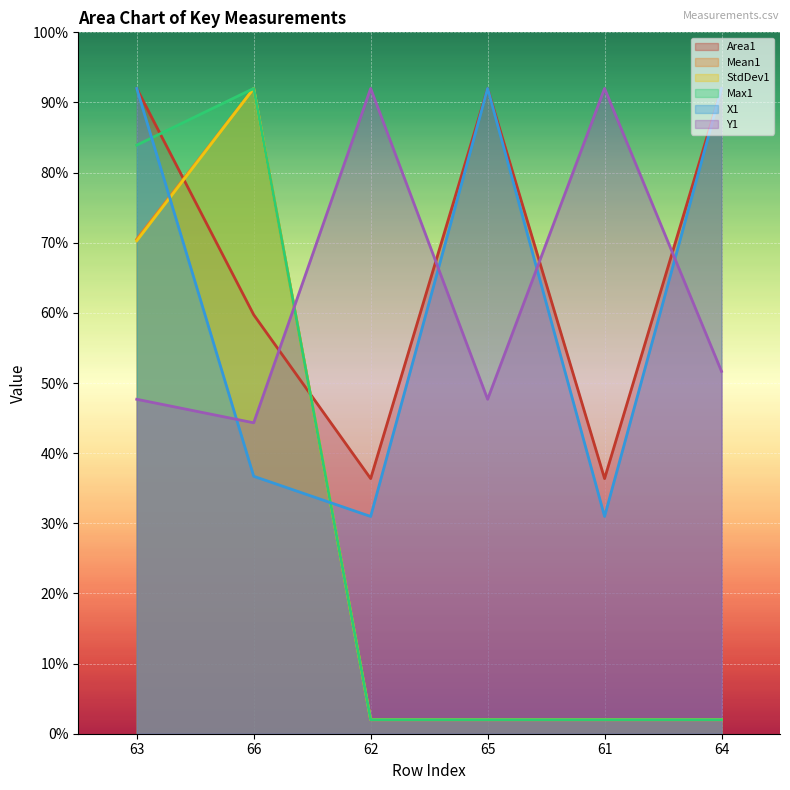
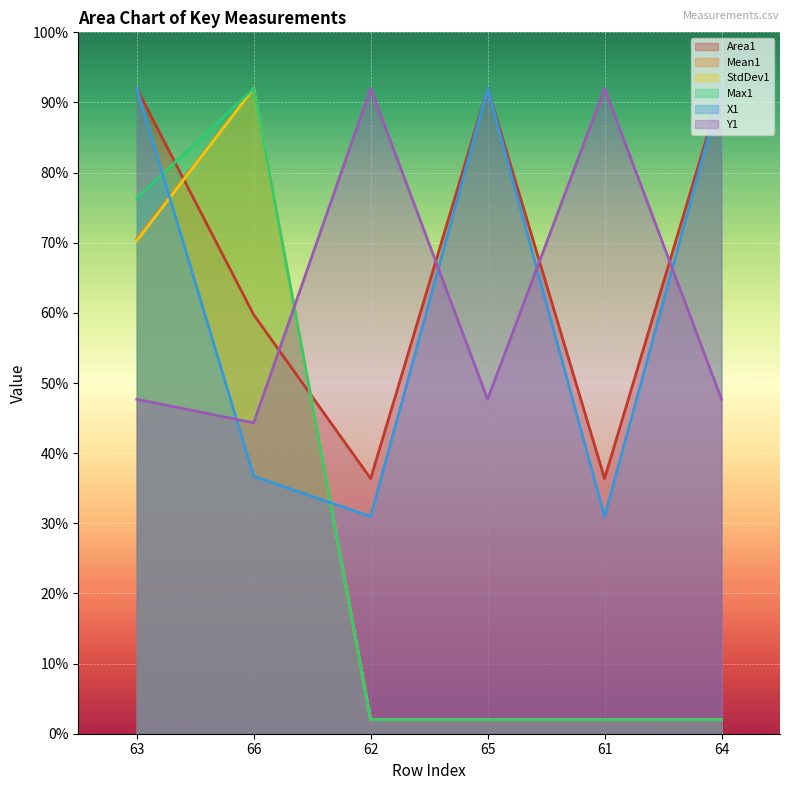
Max1, 63: 84% -> 76%
Y1, 64: 52% -> 48%
